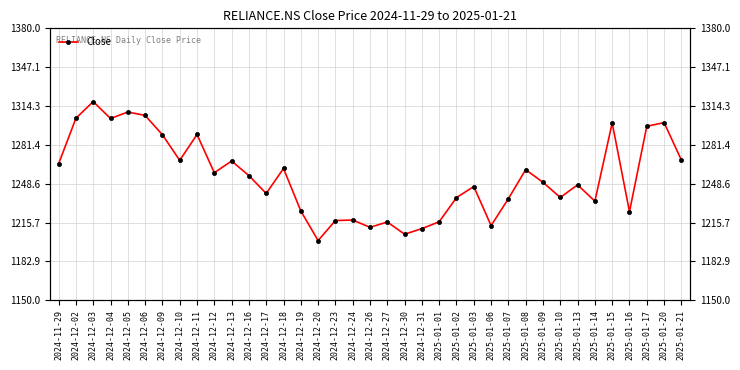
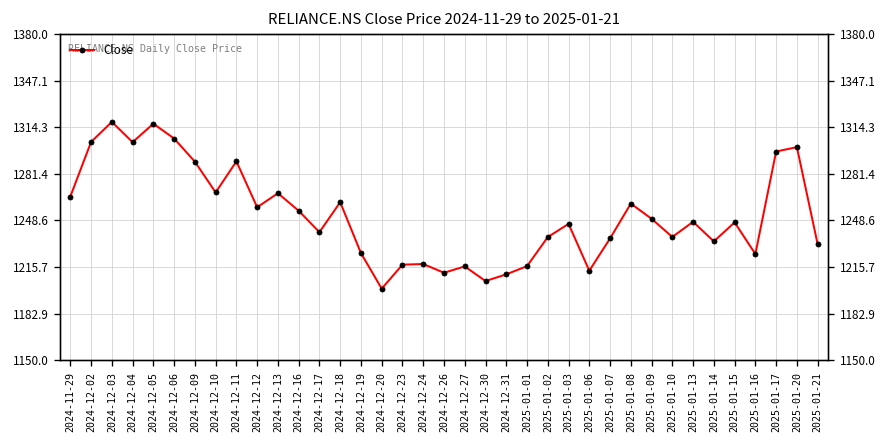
2024-12-05: 1309 -> 1317
2025-01-15: 1300 -> 1247
2025-01-21: 1269 -> 1232
